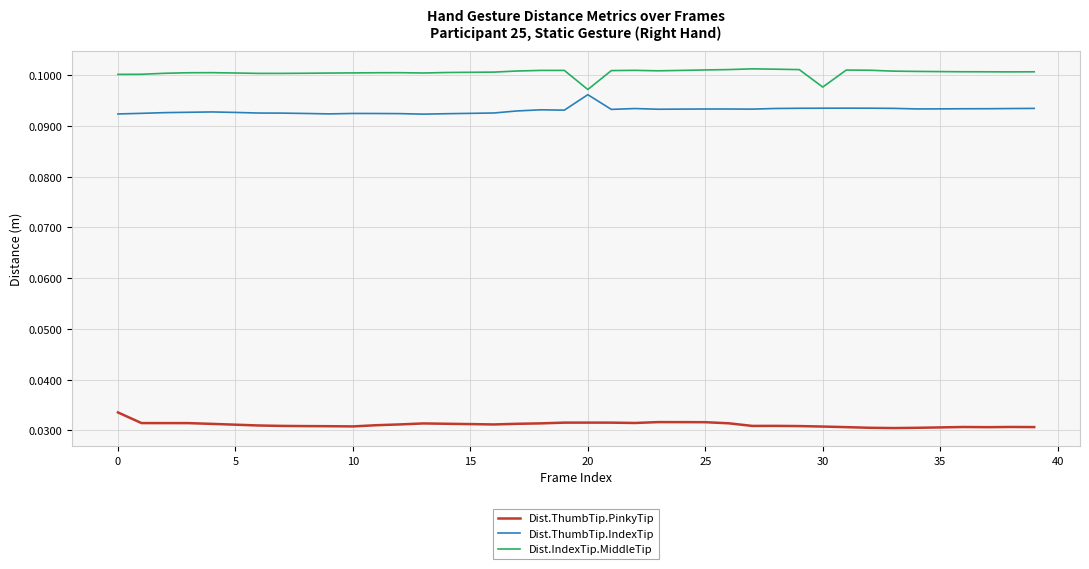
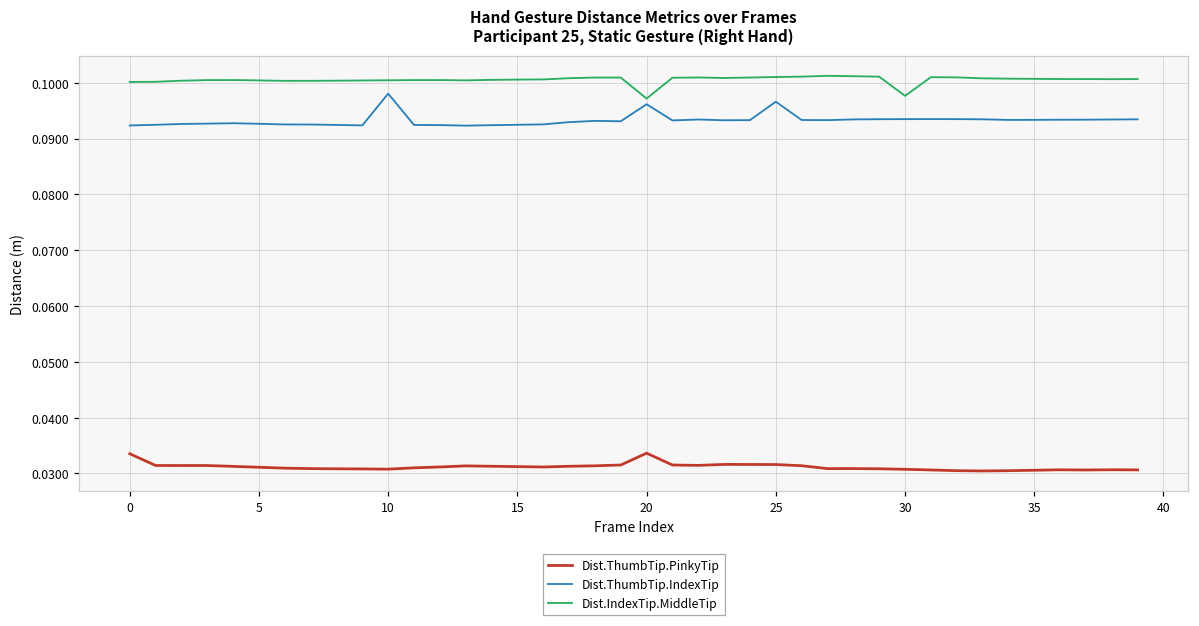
Dist.ThumbTip.IndexTip, 10: 0.092 -> 0.098
Dist.ThumbTip.PinkyTip, 20: 0.032 -> 0.034
Dist.ThumbTip.IndexTip, 25: 0.093 -> 0.097
